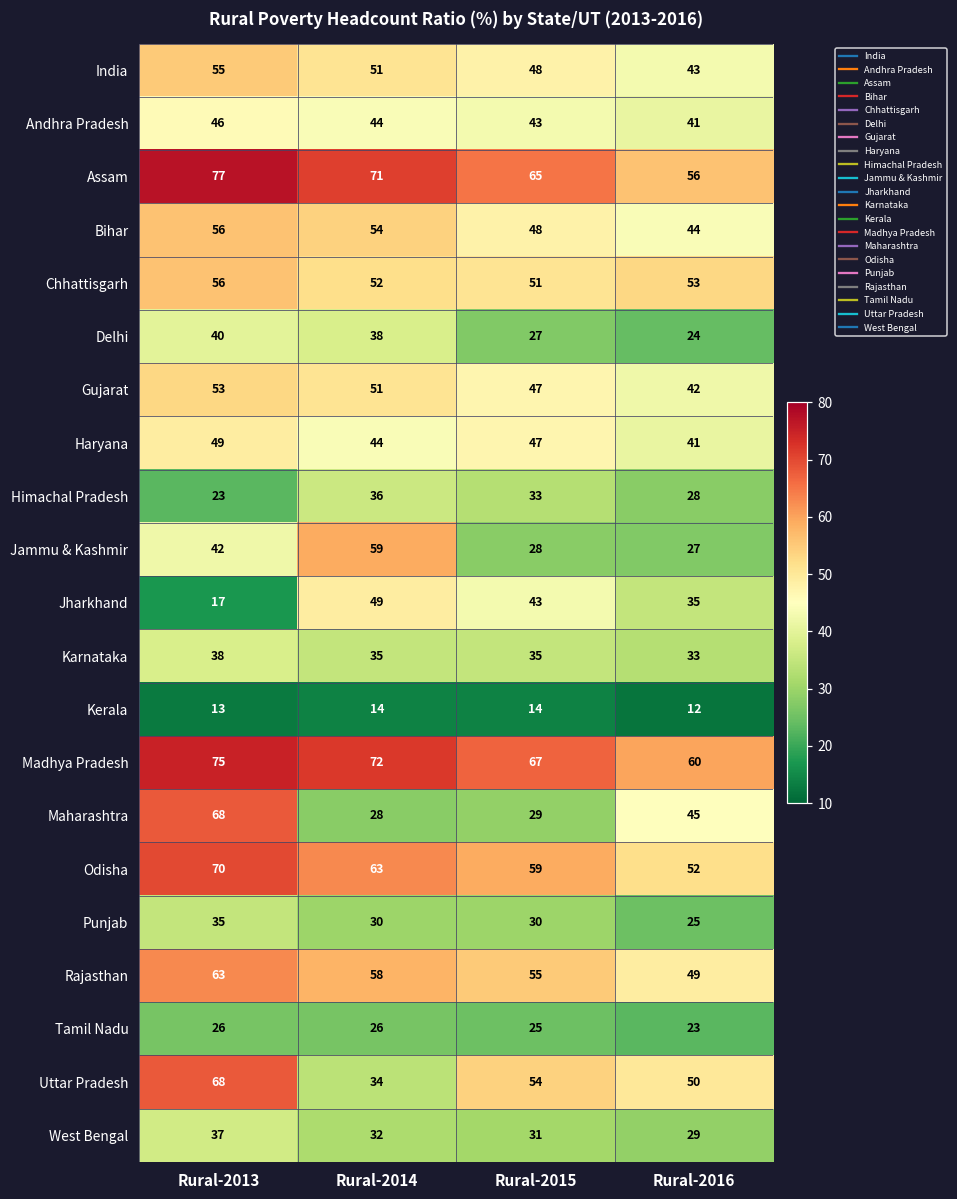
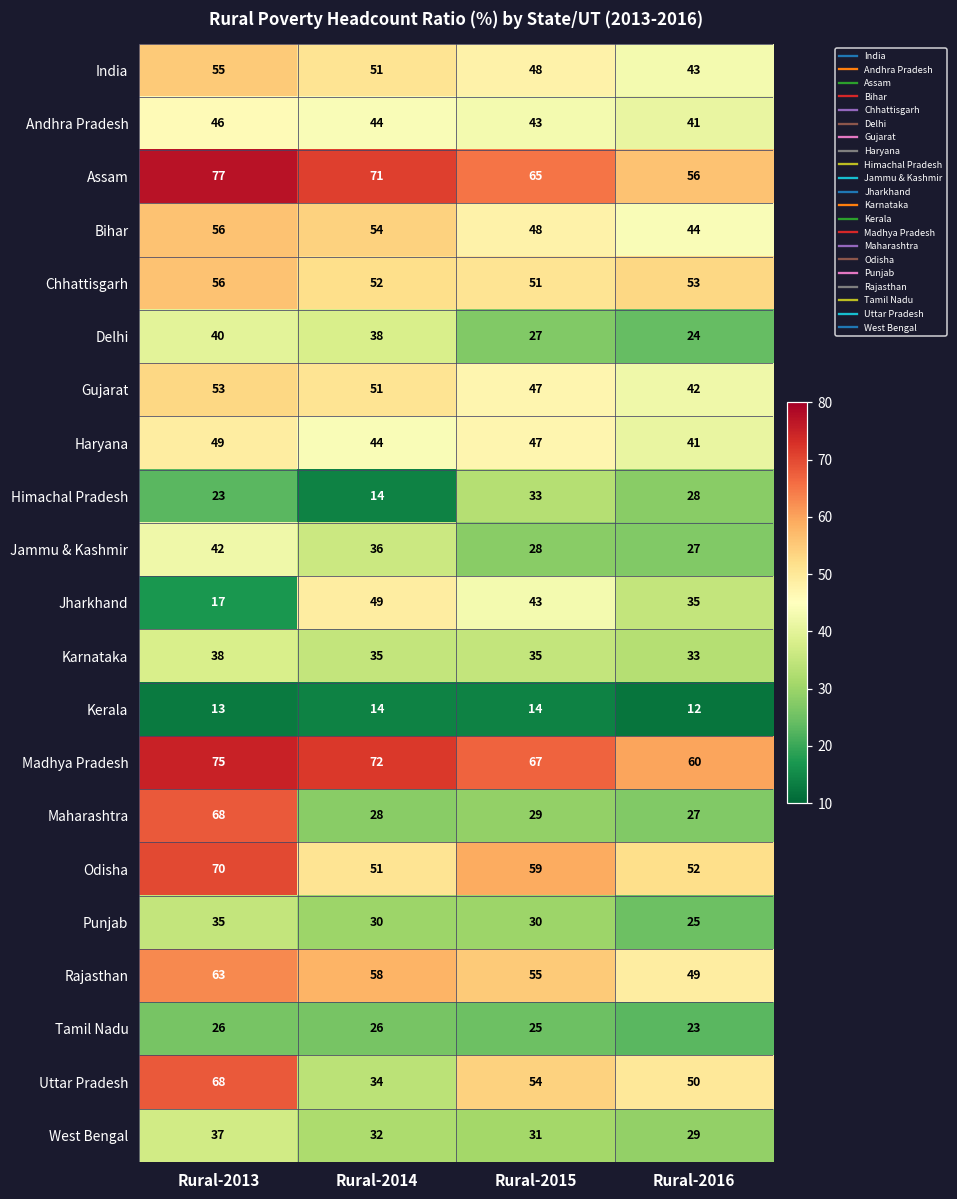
Himachal Pradesh, Rural-2014: 36 -> 14
Jammu & Kashmir, Rural-2014: 59 -> 36
Maharashtra, Rural-2016: 45 -> 27
Odisha, Rural-2014: 63 -> 51
